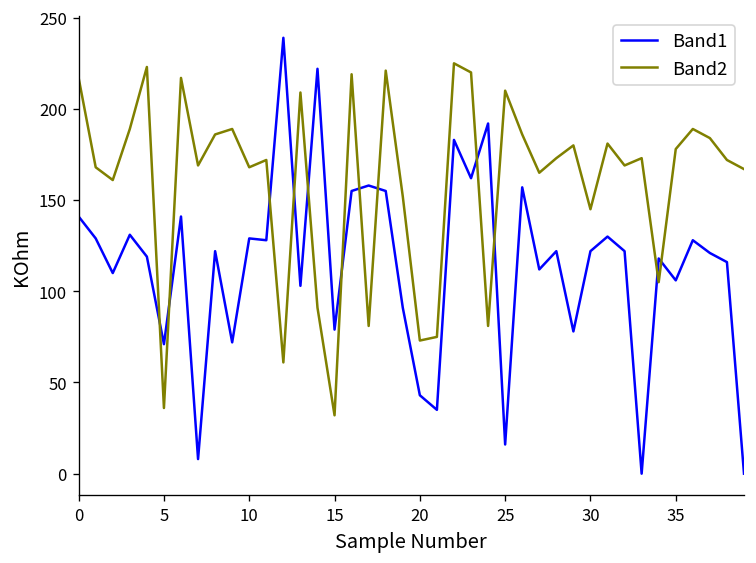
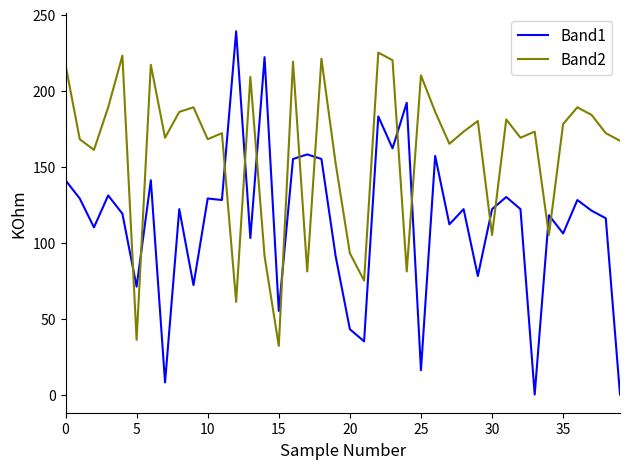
Band1, 15: 79 -> 55
Band2, 20: 73 -> 93
Band2, 30: 145 -> 105
